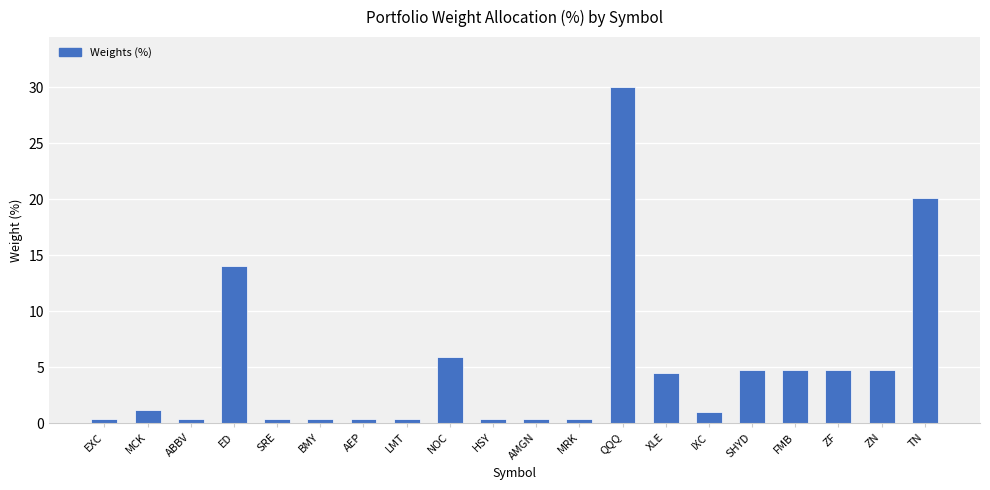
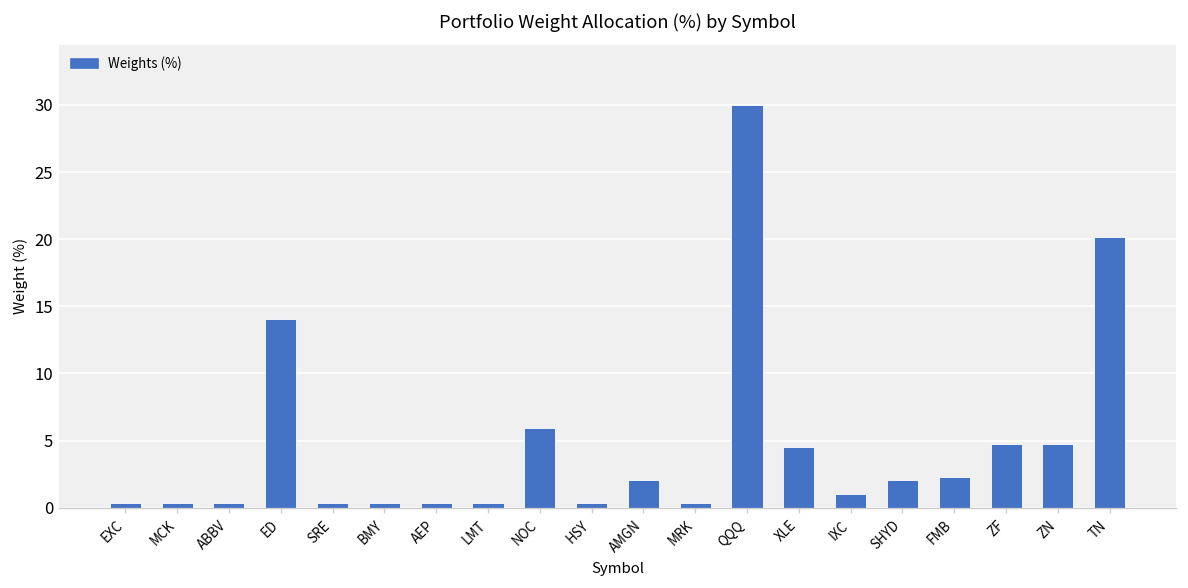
MCK: 1.1 -> 0.3
AMGN: 0.3 -> 2.1
SHYD: 4.8 -> 2.0
FMB: 4.8 -> 2.3
